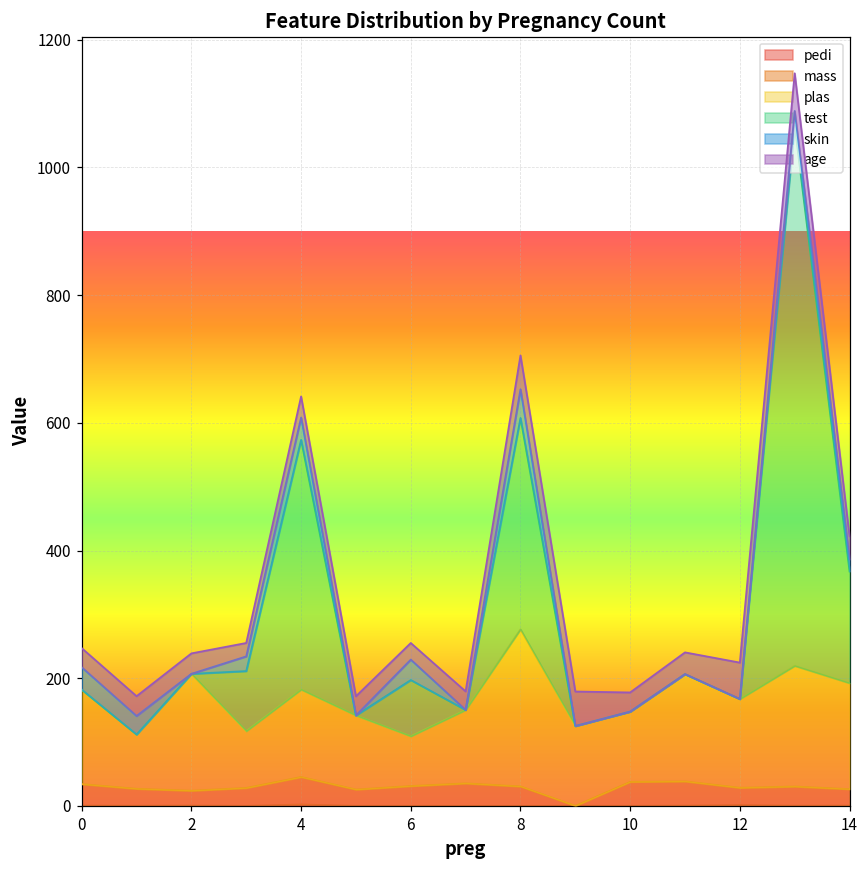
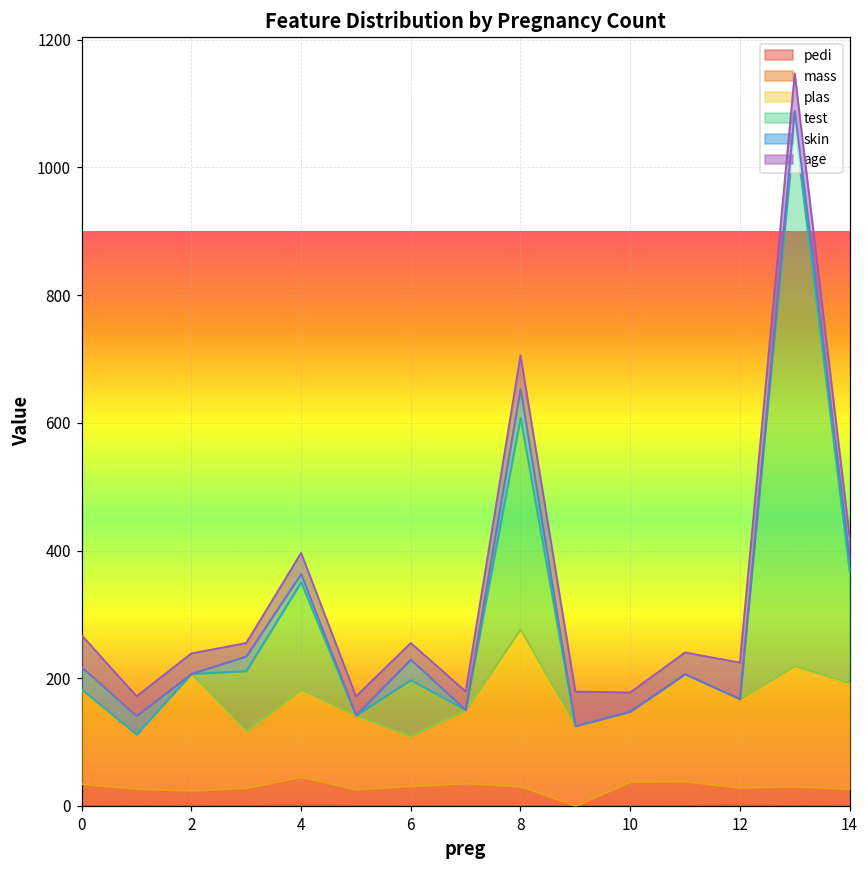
age, 0: 30 -> 50
test, 4: 390 -> 170
skin, 4: 40 -> 10
